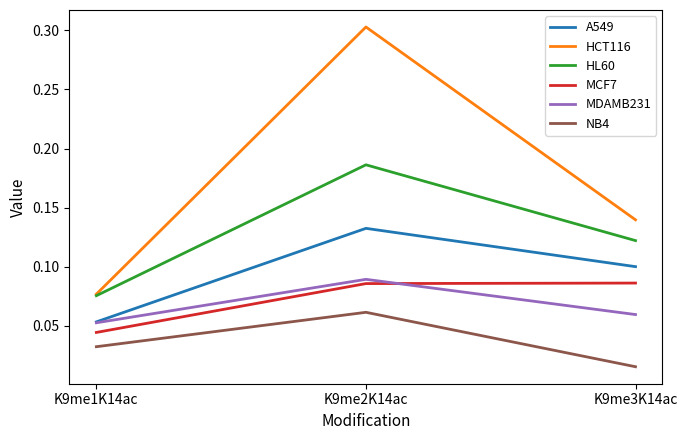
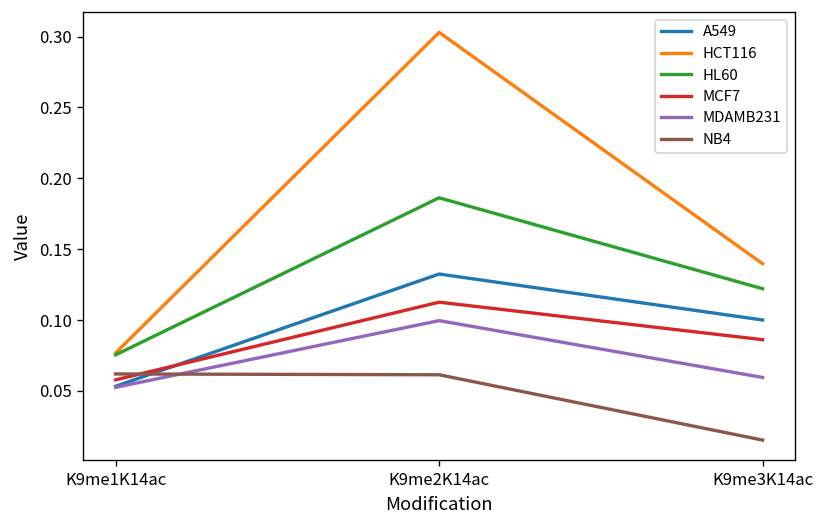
MCF7, K9me1K14ac: 0.044 -> 0.058
NB4, K9me1K14ac: 0.032 -> 0.062
MCF7, K9me2K14ac: 0.086 -> 0.113
MDAMB231, K9me2K14ac: 0.089 -> 0.100
